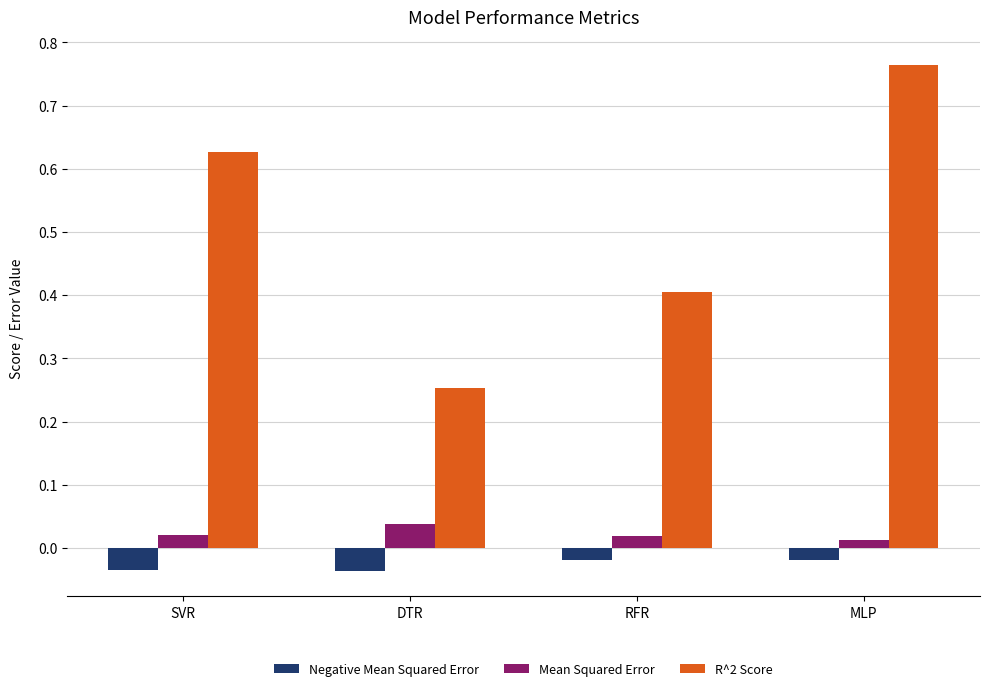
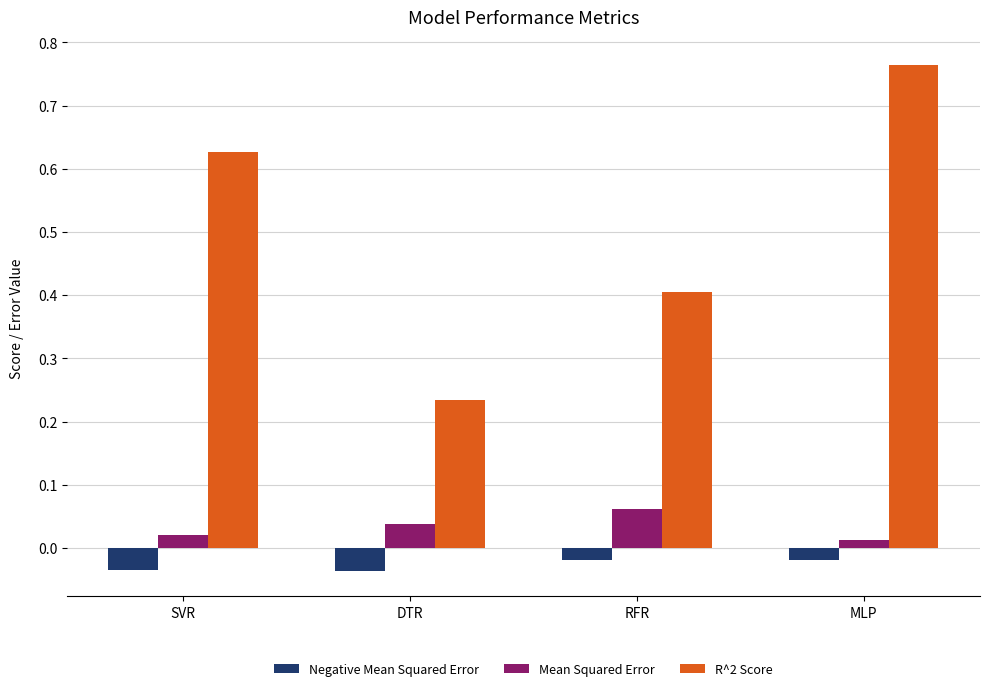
R^2 Score, DTR: 0.25 -> 0.23
Mean Squared Error, RFR: 0.02 -> 0.06
